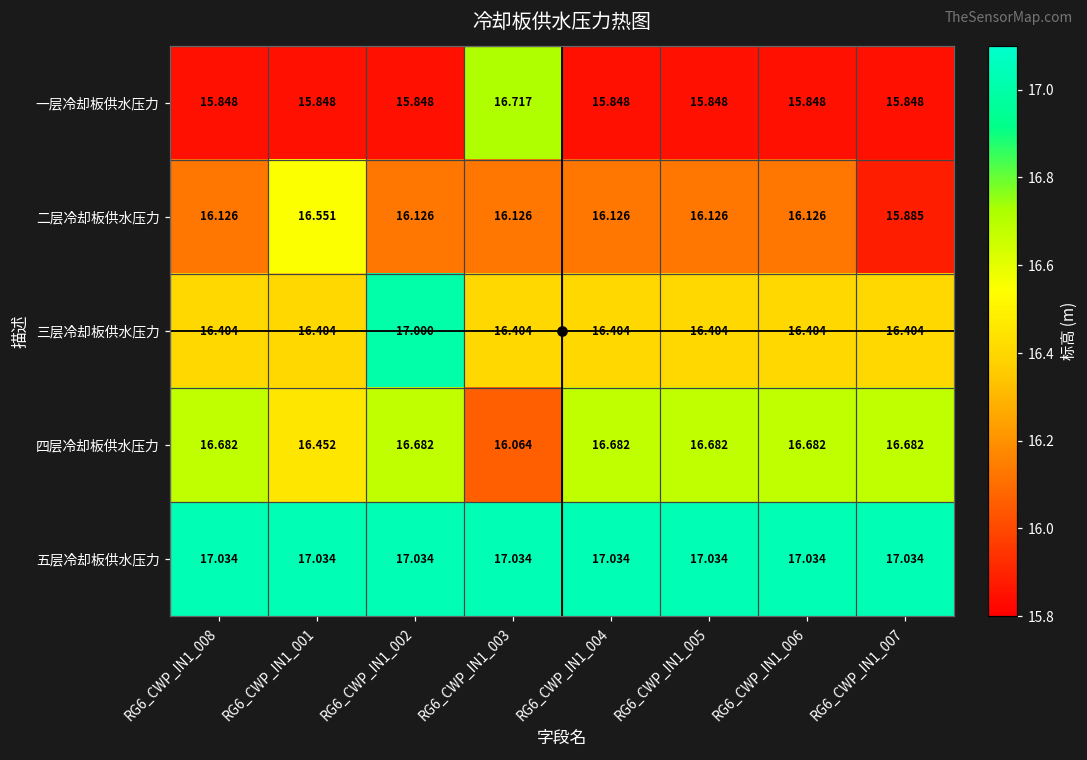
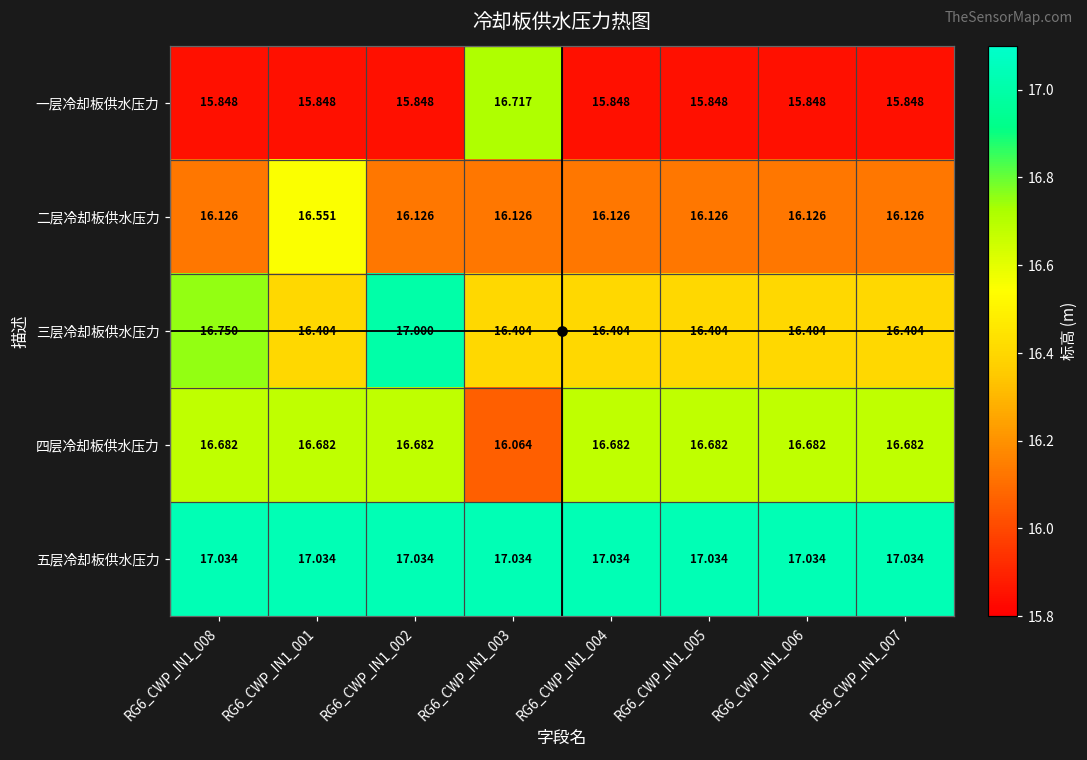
二层冷却板供水压力, RG6_CWP_IN1_007: 15.885 -> 16.126
三层冷却板供水压力, RG6_CWP_IN1_008: 16.404 -> 16.750
四层冷却板供水压力, RG6_CWP_IN1_001: 16.452 -> 16.682
